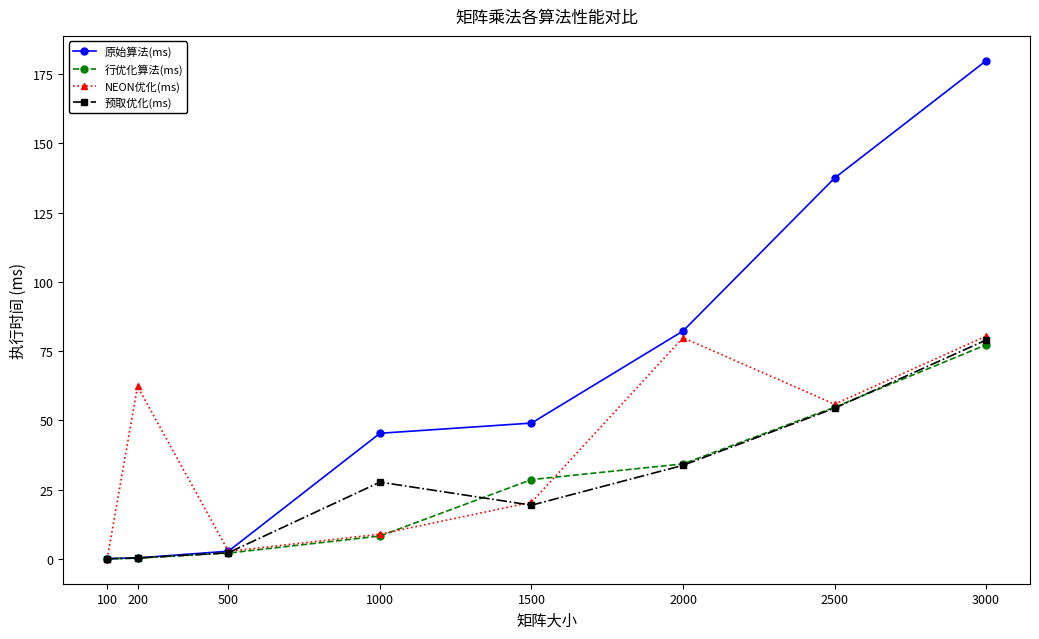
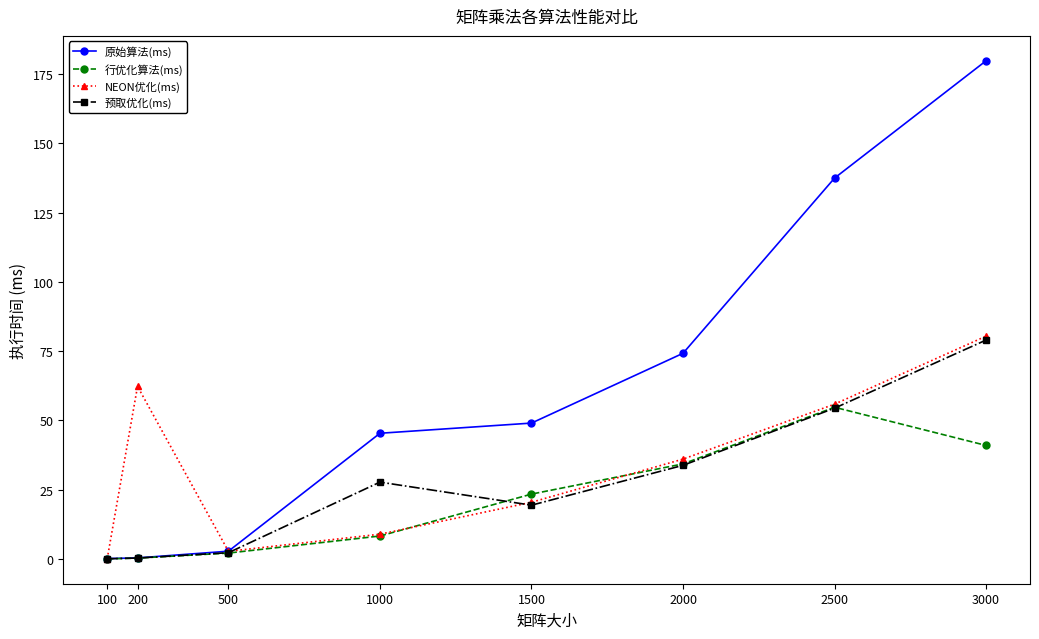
行优化算法(ms), 1500: 29 -> 23
原始算法(ms), 2000: 82 -> 74
NEON优化(ms), 2000: 80 -> 36
行优化算法(ms), 3000: 77 -> 41
